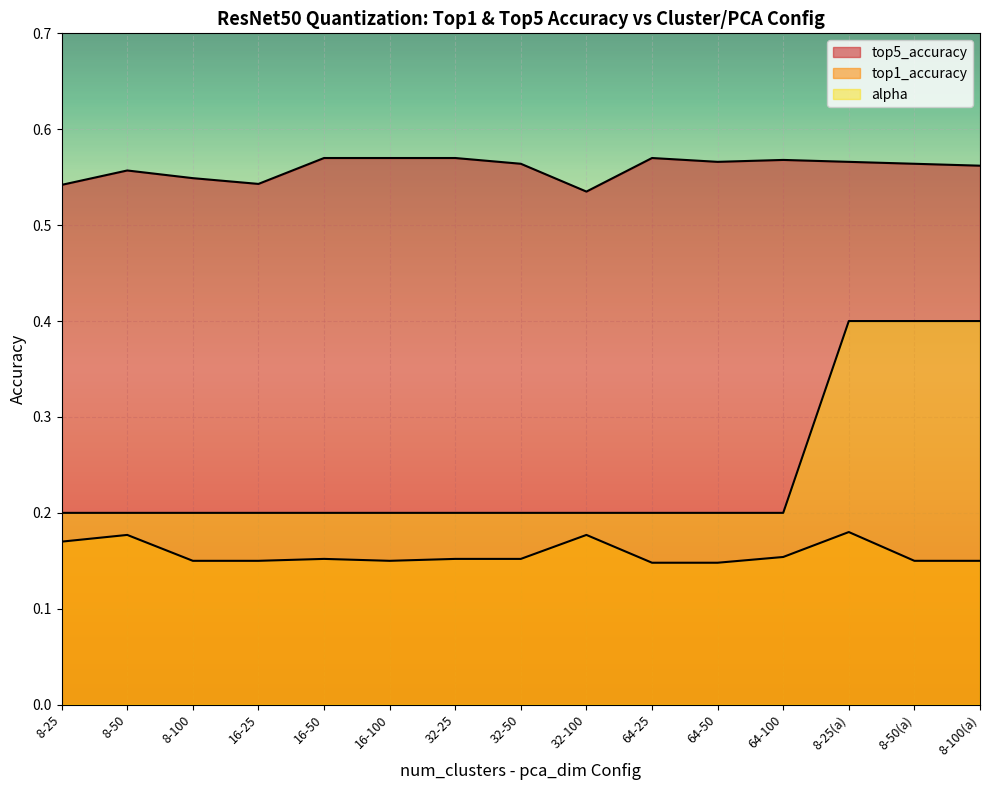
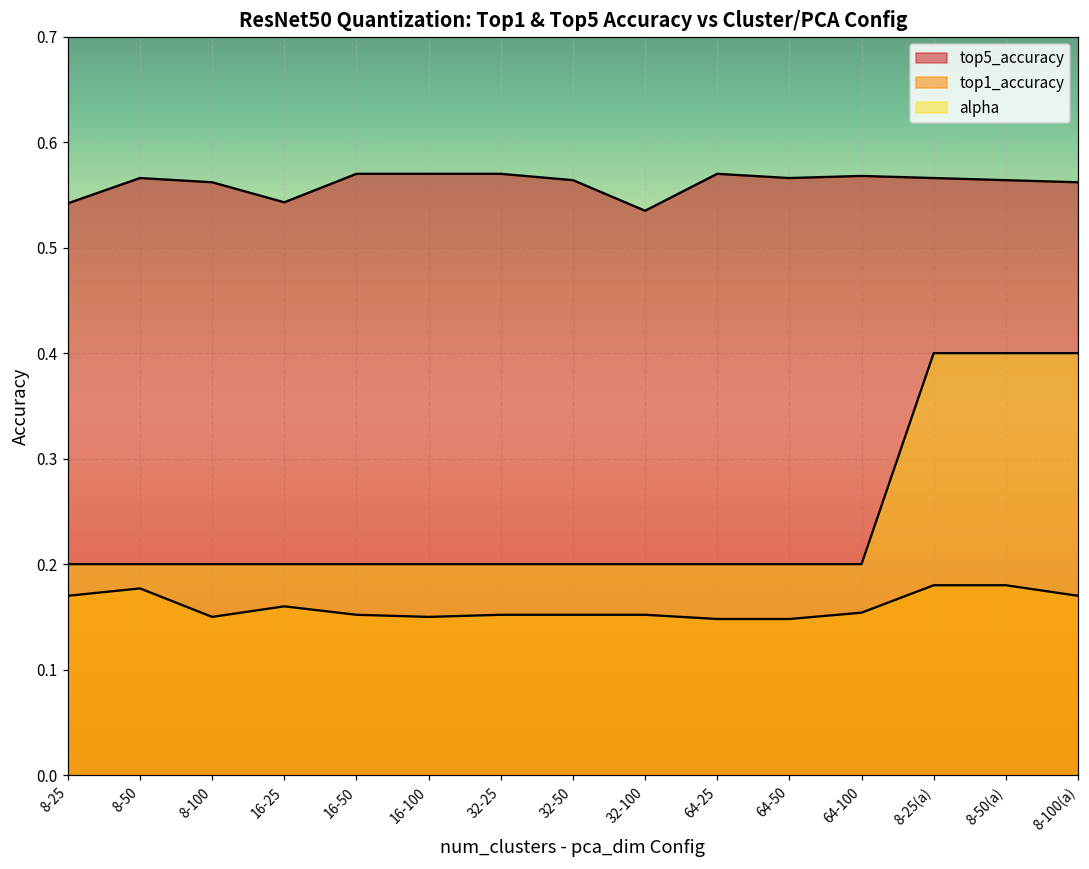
top5_accuracy, 8-50: 0.56 -> 0.57
top5_accuracy, 8-100: 0.55 -> 0.56
top1_accuracy, 16-25: 0.15 -> 0.16
top1_accuracy, 32-100: 0.18 -> 0.15
top1_accuracy, 8-50(a): 0.15 -> 0.18
top1_accuracy, 8-100(a): 0.15 -> 0.17
